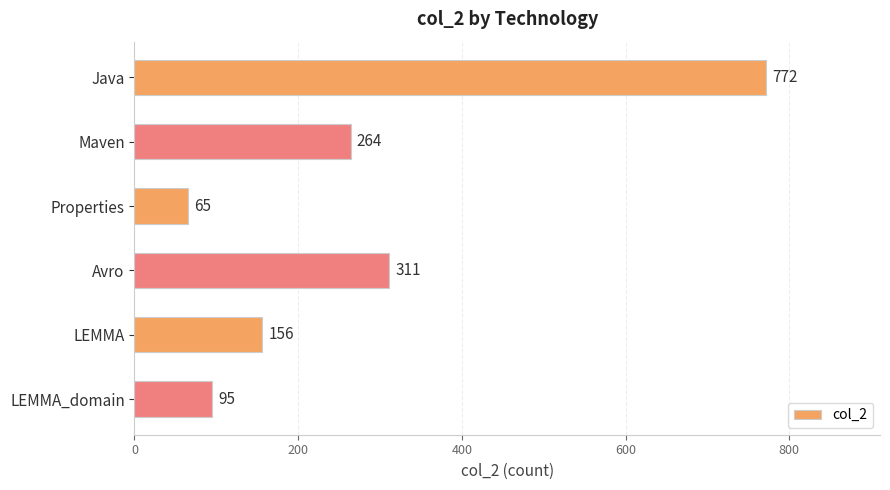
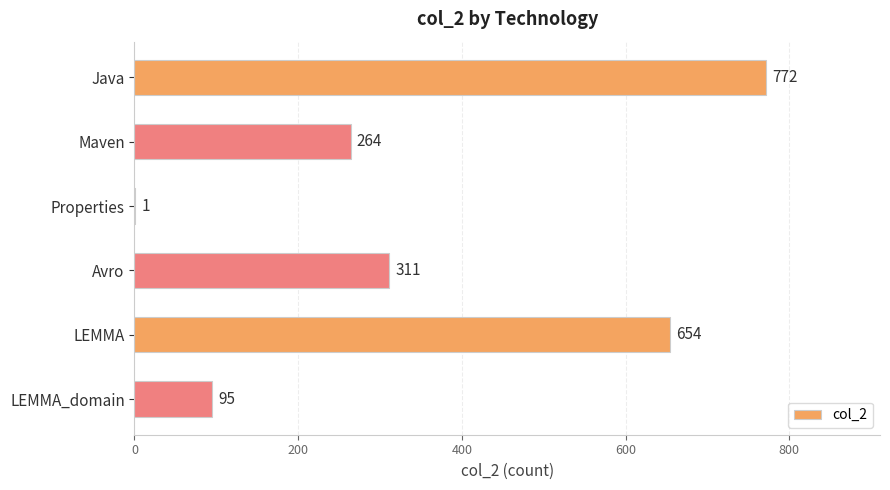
Properties: 65 -> 1
LEMMA: 156 -> 654
